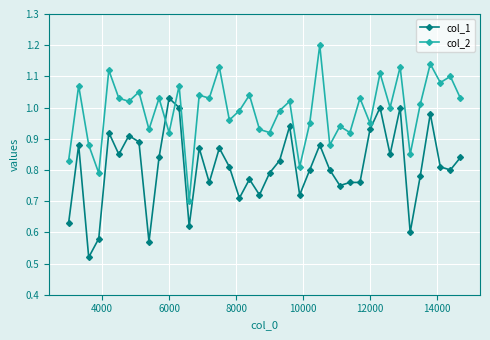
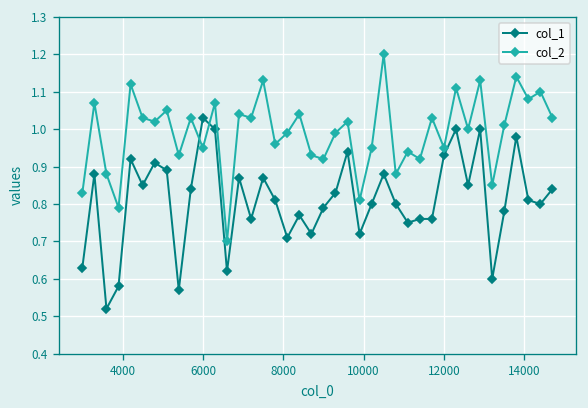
col_2, 6000: 0.92 -> 0.95
